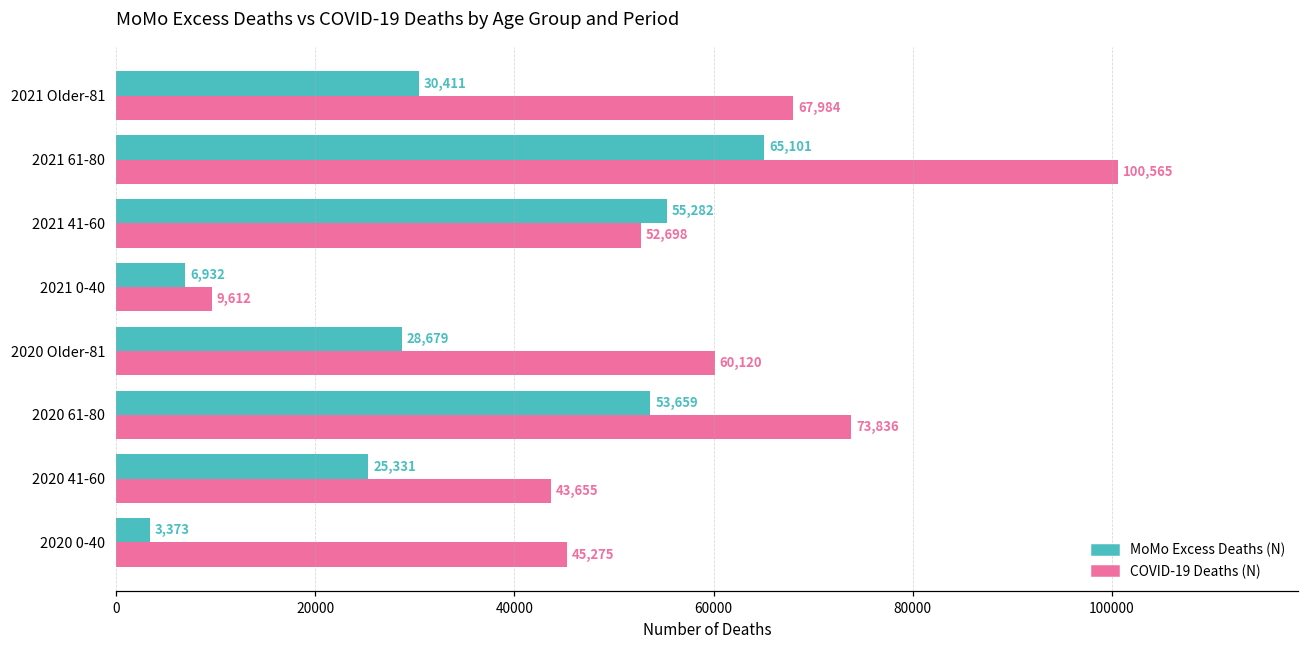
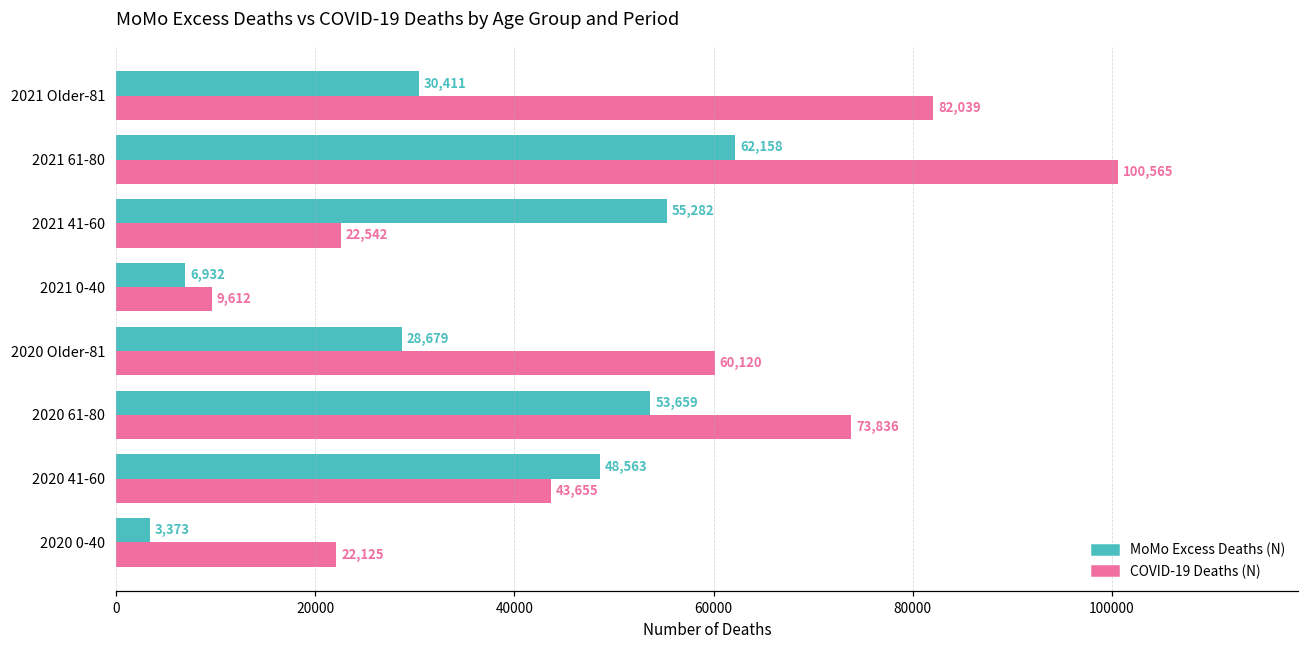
COVID-19 Deaths (N), 2021 Older-81: 67,984 -> 82,039
MoMo Excess Deaths (N), 2021 61-80: 65,101 -> 62,158
COVID-19 Deaths (N), 2021 41-60: 52,698 -> 22,542
MoMo Excess Deaths (N), 2020 41-60: 25,331 -> 48,563
COVID-19 Deaths (N), 2020 0-40: 45,275 -> 22,125
